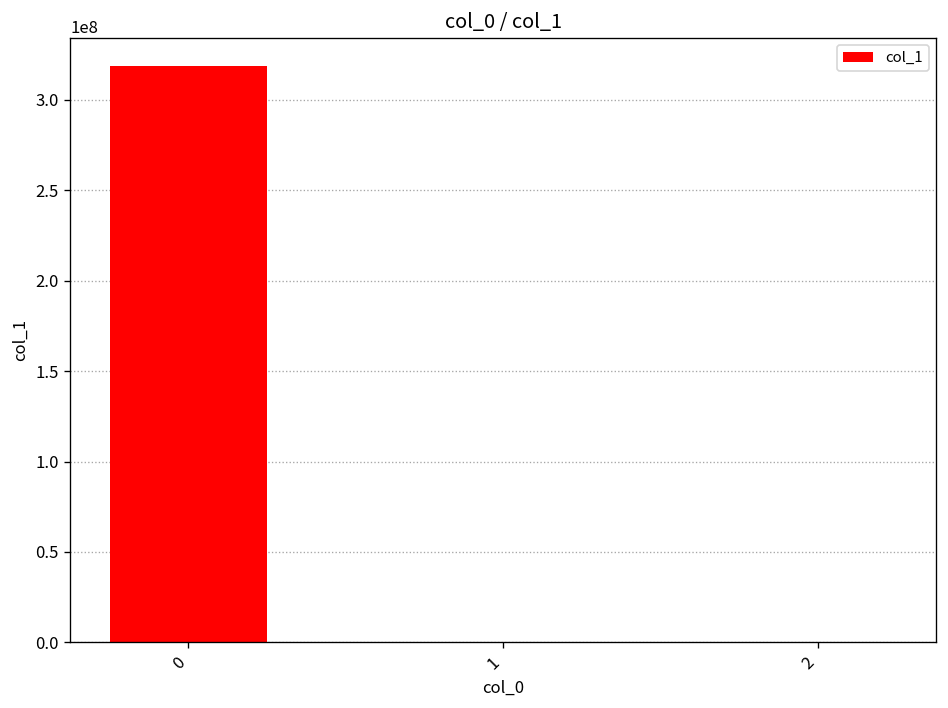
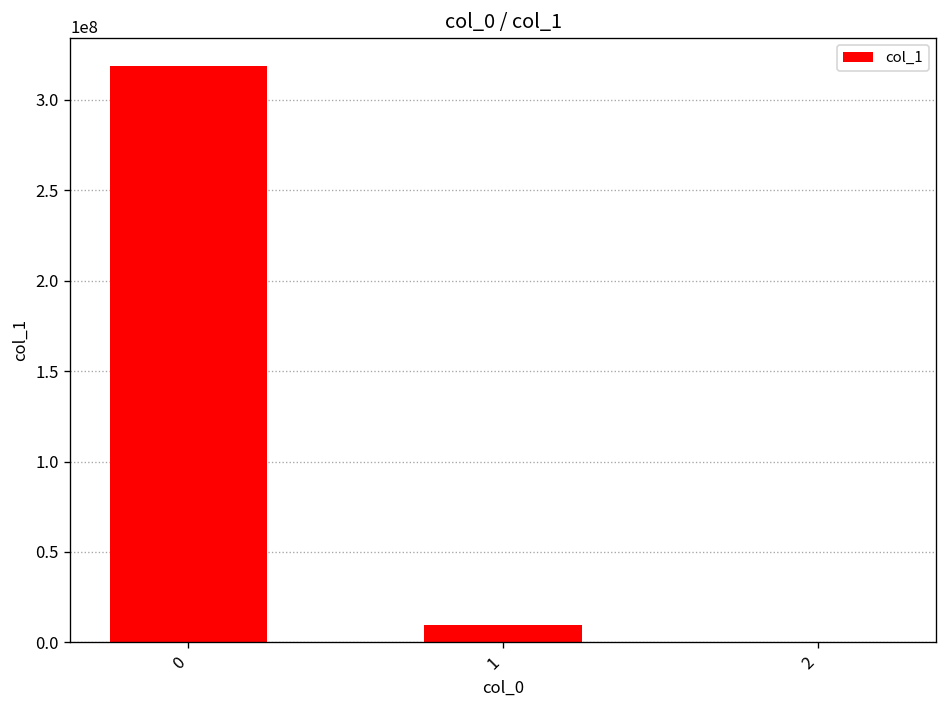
1: 0 -> 10000000
